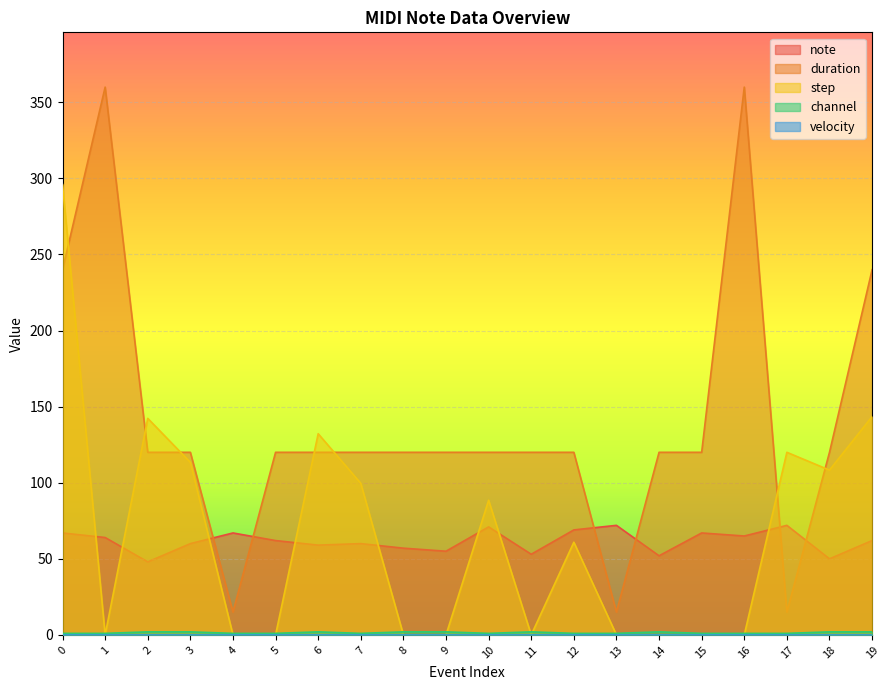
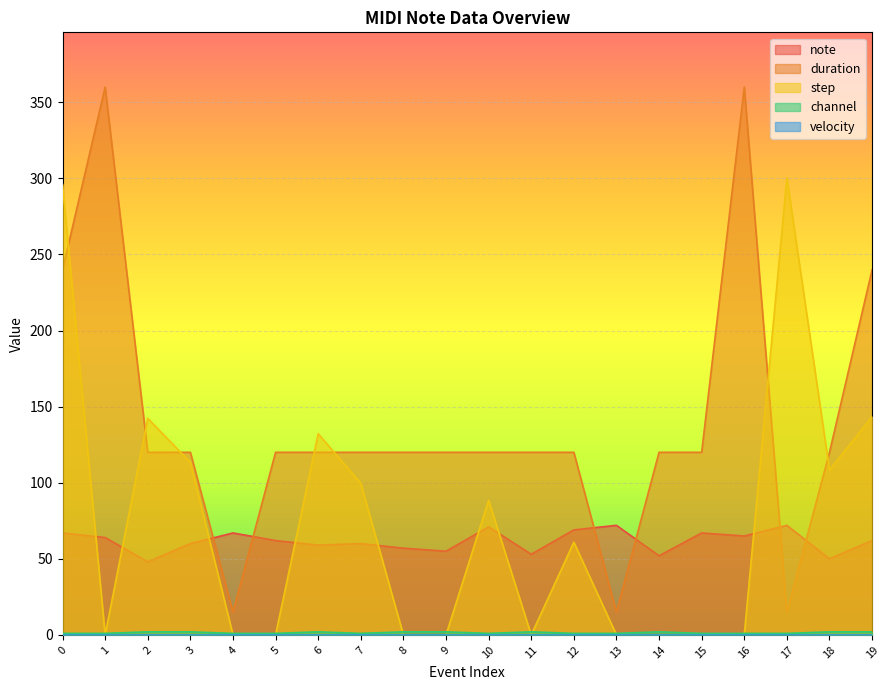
step, 17: 120 -> 300
